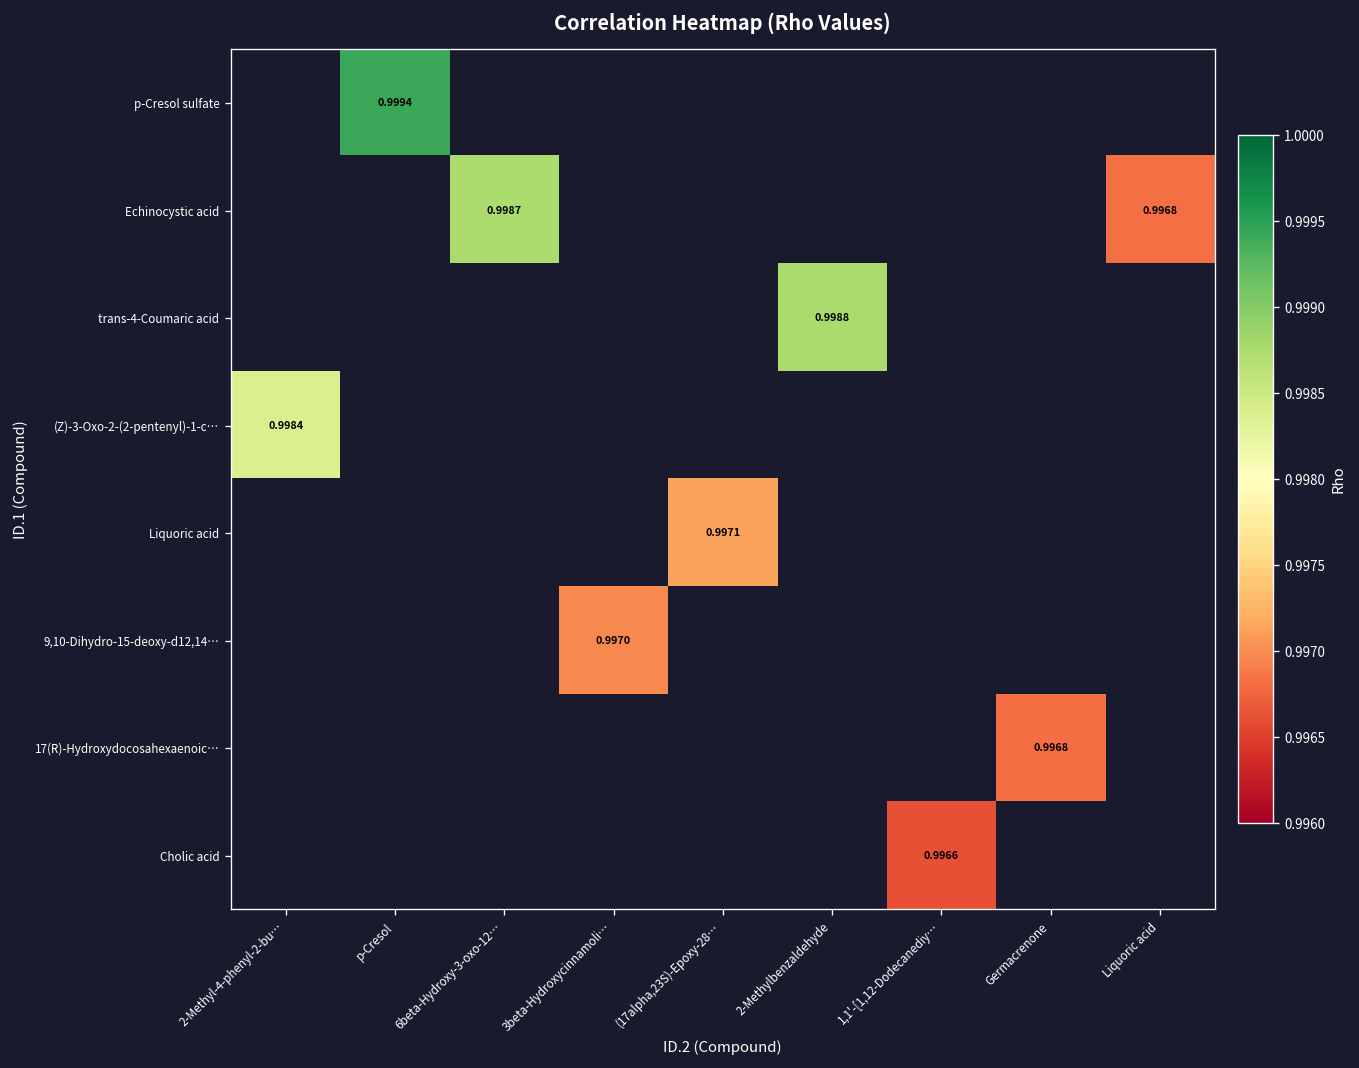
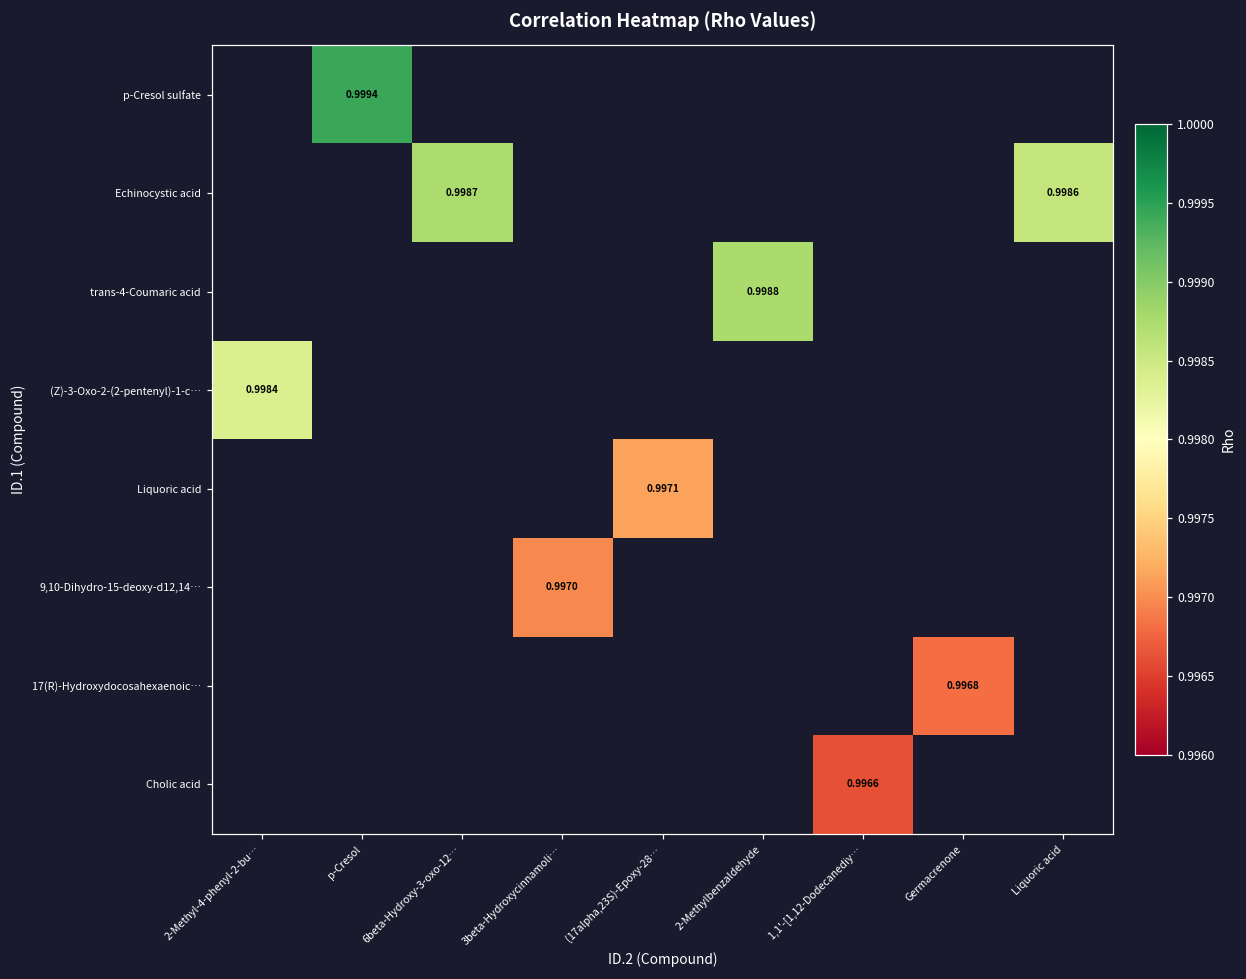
Echinocystic acid, Liquoric acid: 0.9968 -> 0.9986
